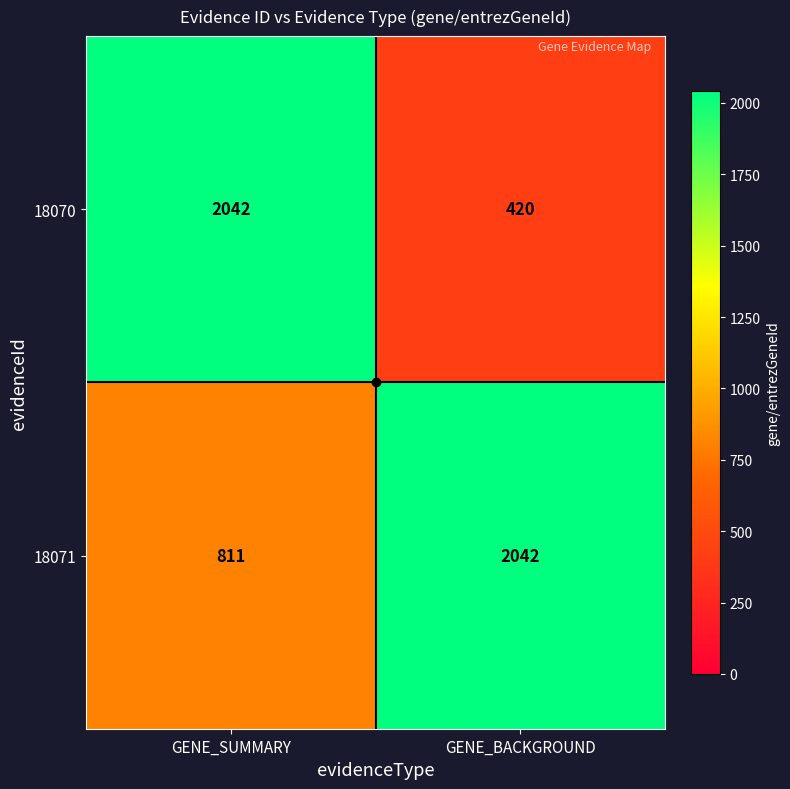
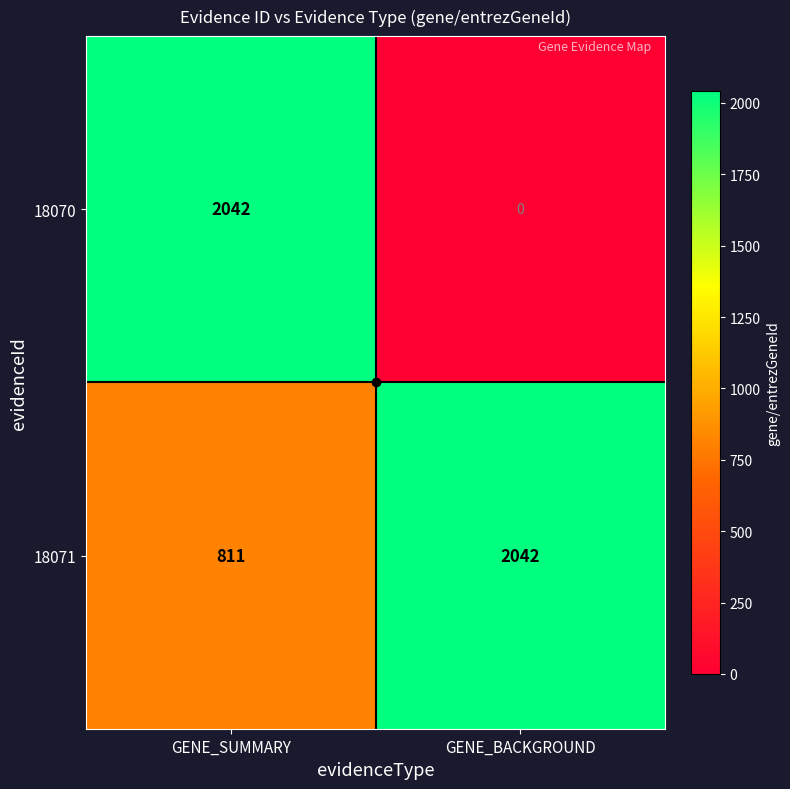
18070, GENE_BACKGROUND: 420 -> 0
